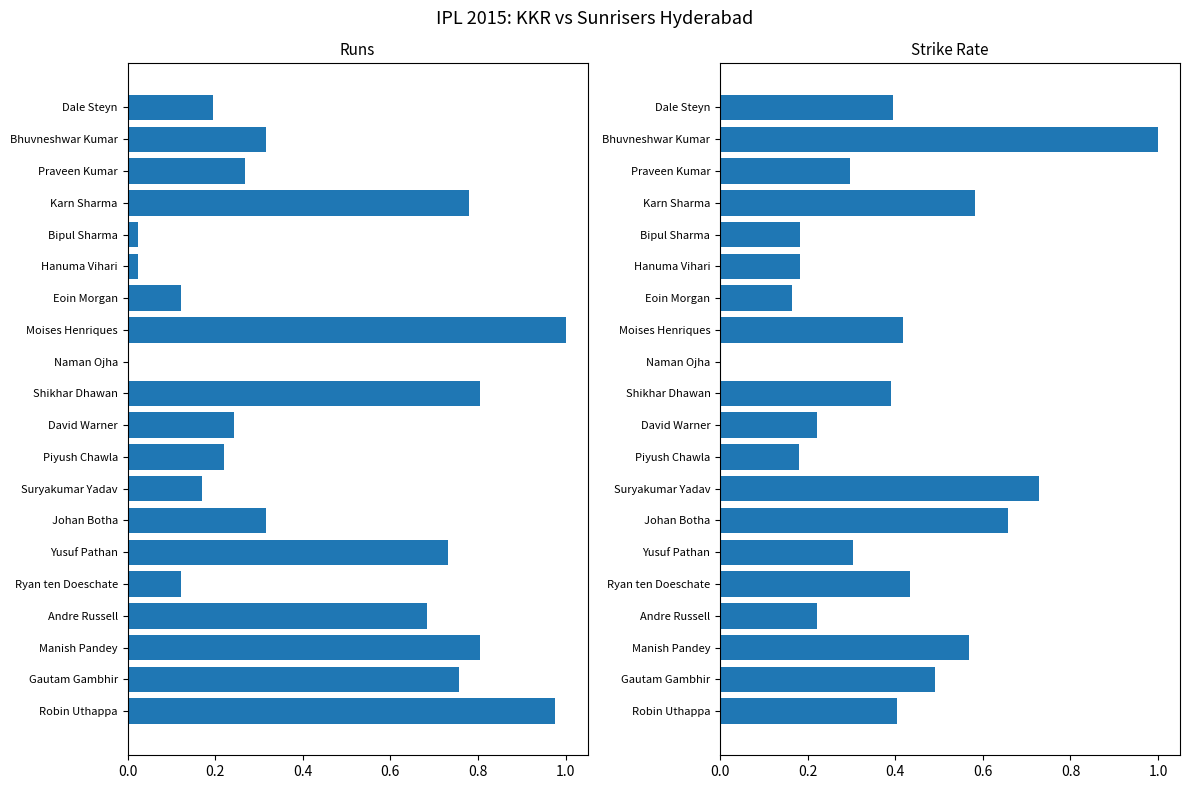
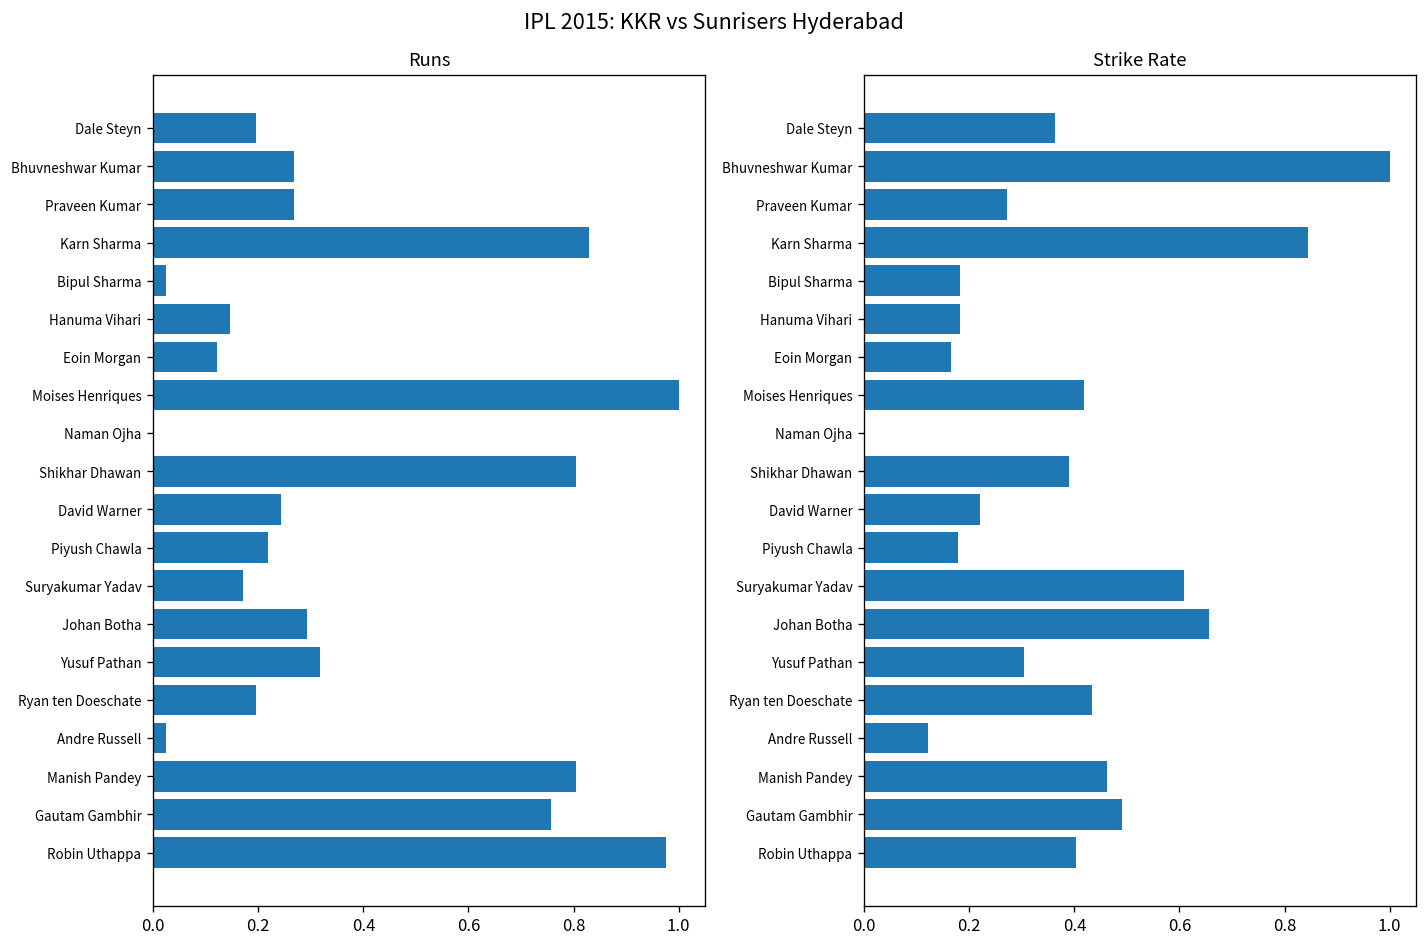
Runs, Bhuvneshwar Kumar: 0.32 -> 0.27
Runs, Karn Sharma: 0.78 -> 0.83
Runs, Hanuma Vihari: 0.02 -> 0.15
Runs, Johan Botha: 0.32 -> 0.29
Runs, Yusuf Pathan: 0.73 -> 0.32
Runs, Ryan ten Doeschate: 0.12 -> 0.20
Runs, Andre Russell: 0.68 -> 0.02
Strike Rate, Dale Steyn: 0.39 -> 0.36
Strike Rate, Praveen Kumar: 0.30 -> 0.27
Strike Rate, Karn Sharma: 0.58 -> 0.85
Strike Rate, Suryakumar Yadav: 0.73 -> 0.61
Strike Rate, Andre Russell: 0.22 -> 0.12
Strike Rate, Manish Pandey: 0.57 -> 0.46
